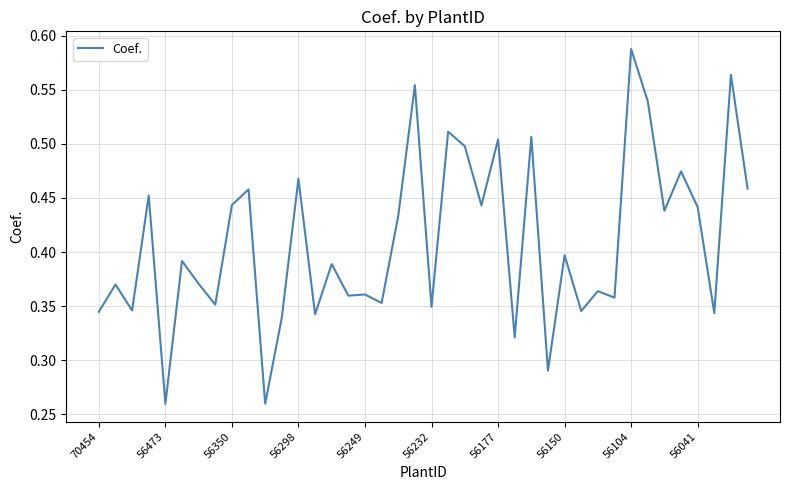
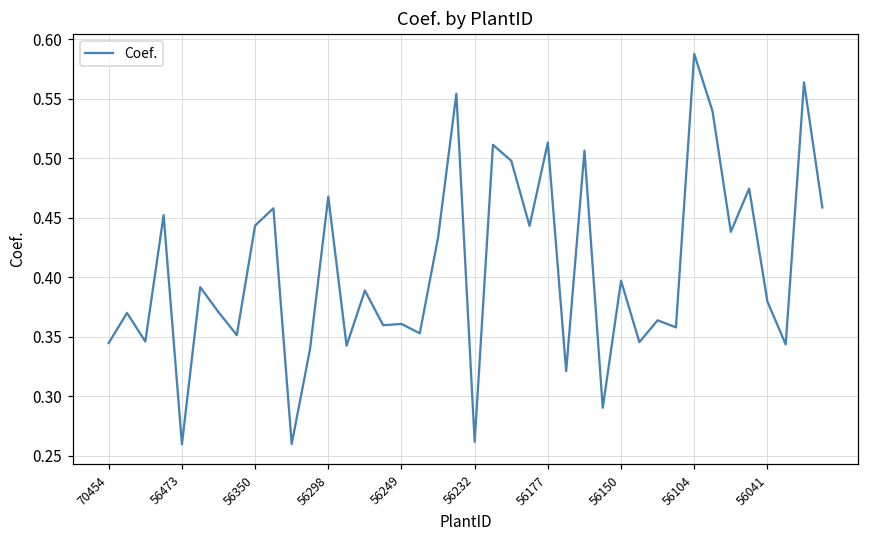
56232: 0.349 -> 0.262
56177: 0.504 -> 0.513
56041: 0.441 -> 0.380
